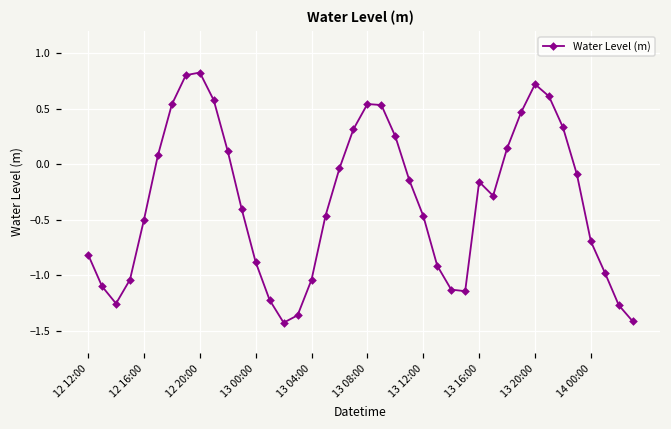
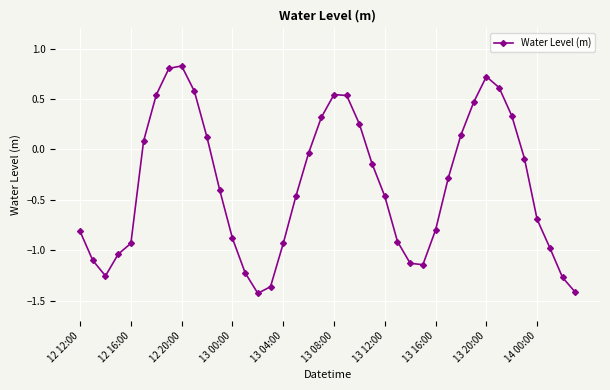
12 16:00: -0.50 -> -0.93
13 04:00: -1.04 -> -0.93
13 16:00: -0.16 -> -0.80
